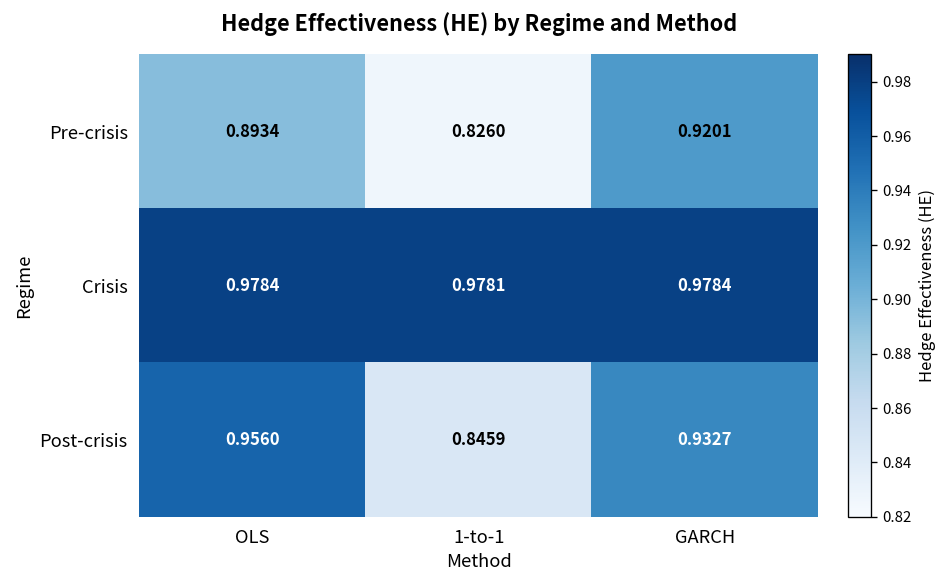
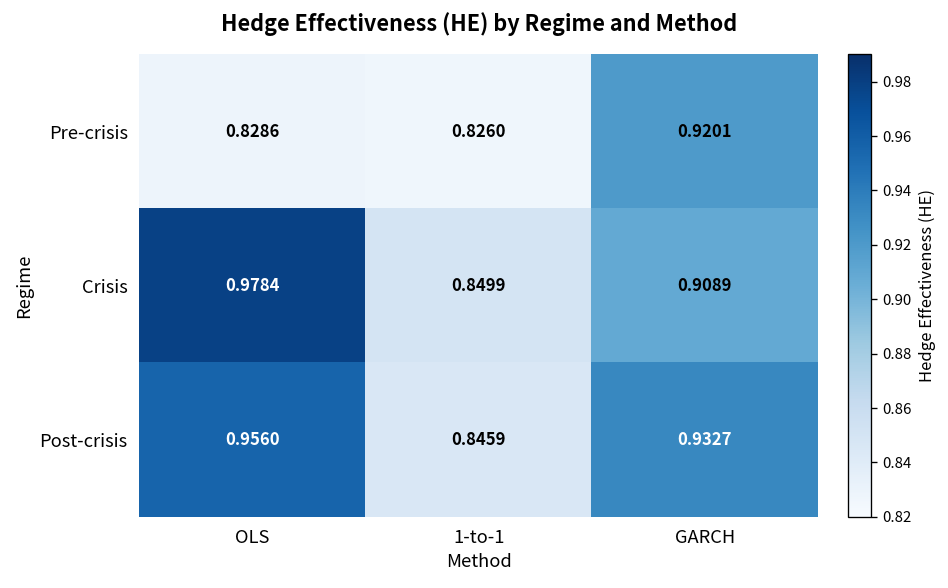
Pre-crisis, OLS: 0.8934 -> 0.8286
Crisis, 1-to-1: 0.9781 -> 0.8499
Crisis, GARCH: 0.9784 -> 0.9089
